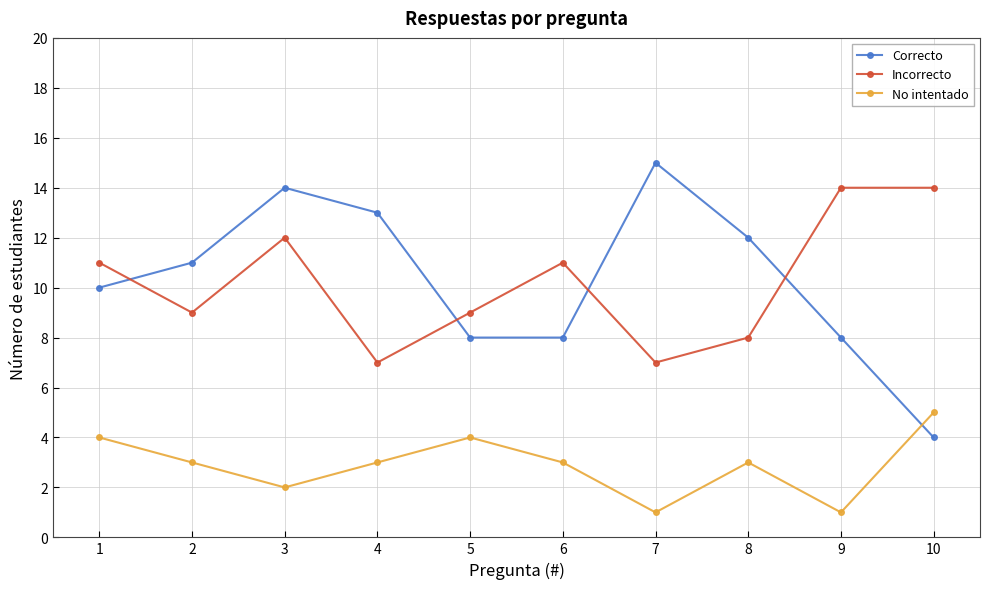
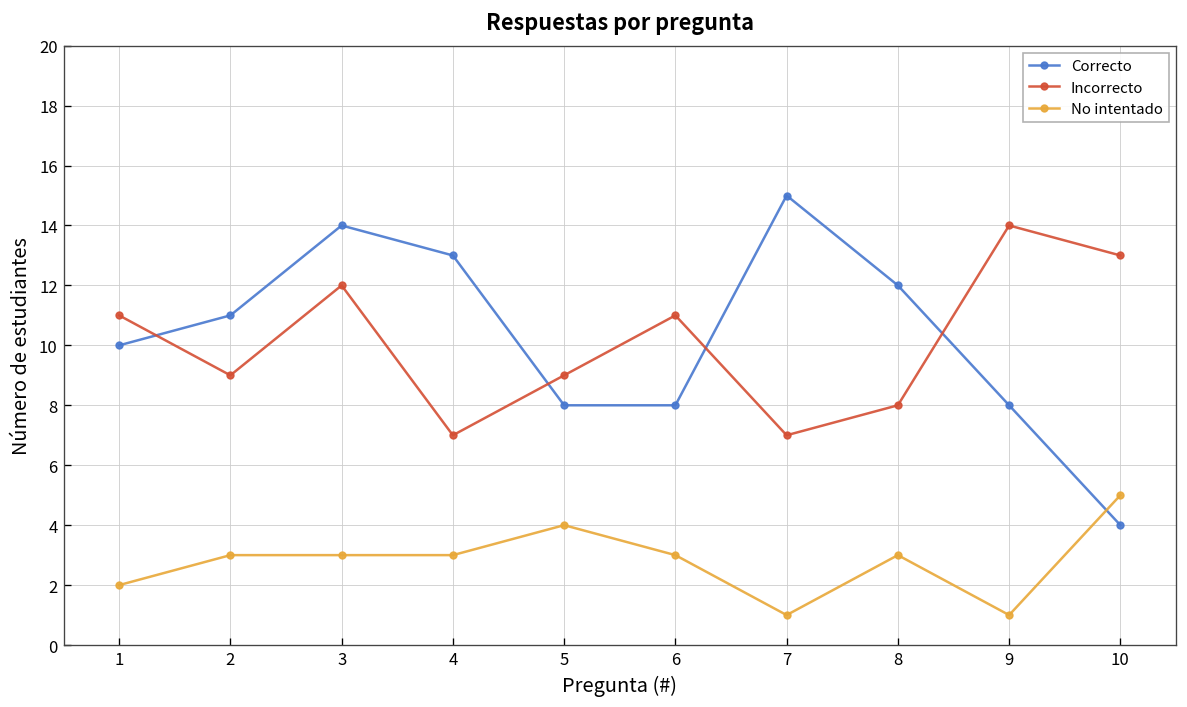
No intentado, 1: 4 -> 2
No intentado, 3: 2 -> 3
Incorrecto, 10: 14 -> 13
